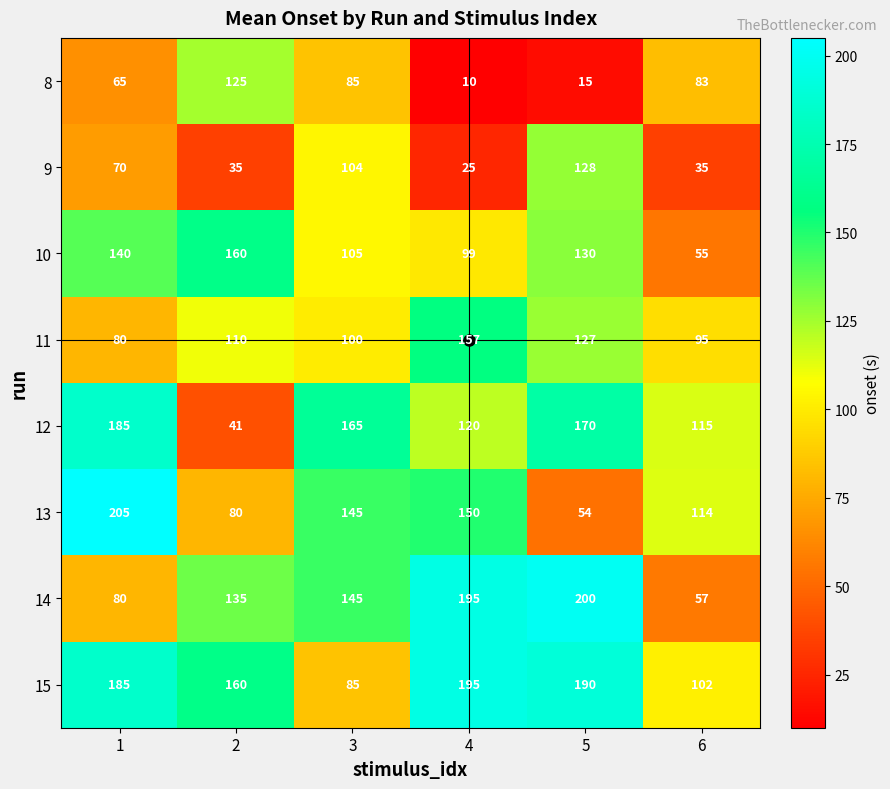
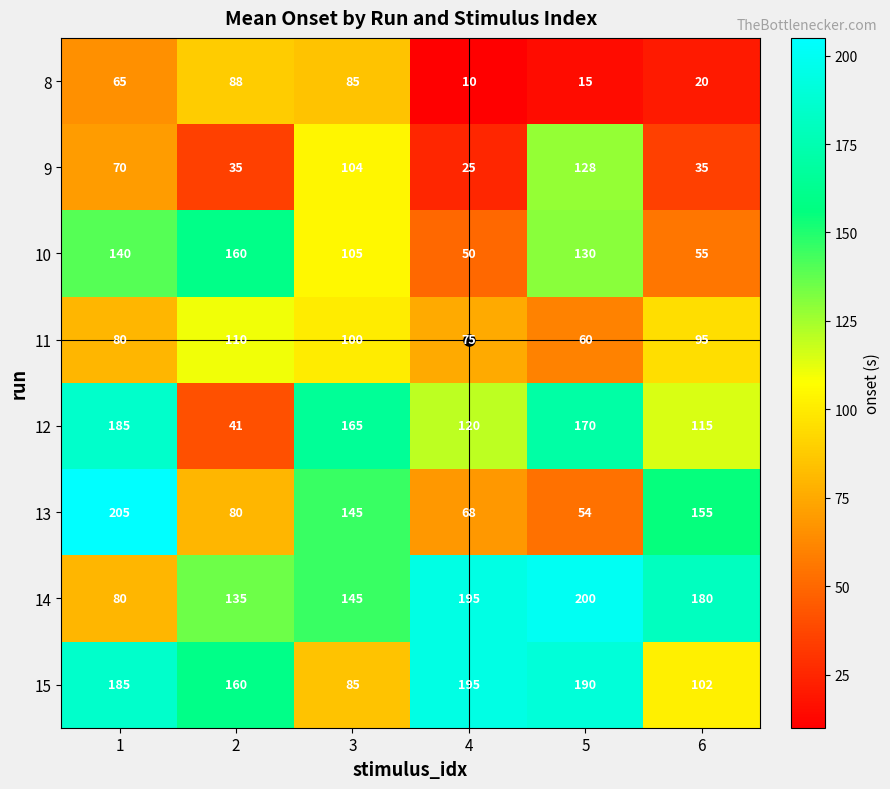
8, 2: 125 -> 88
8, 6: 83 -> 20
10, 4: 99 -> 50
11, 4: 157 -> 75
11, 5: 127 -> 60
13, 4: 150 -> 68
13, 6: 114 -> 155
14, 6: 57 -> 180
